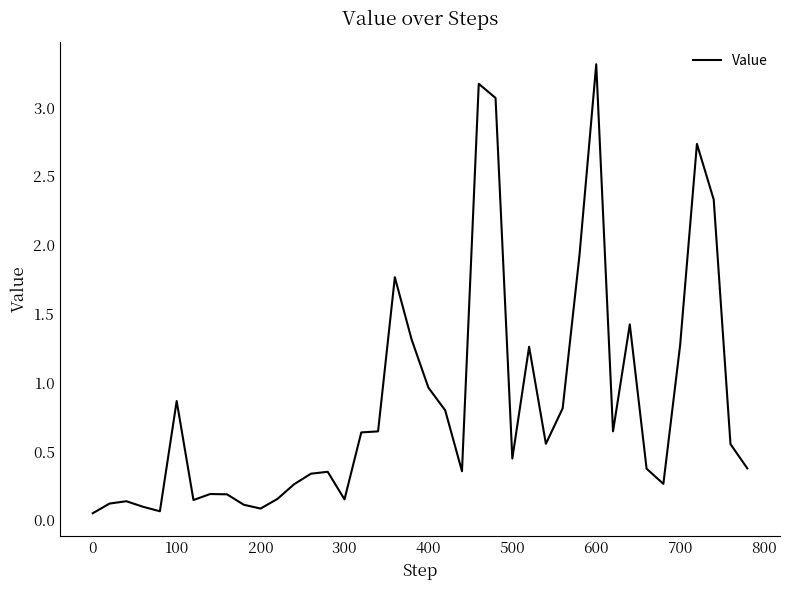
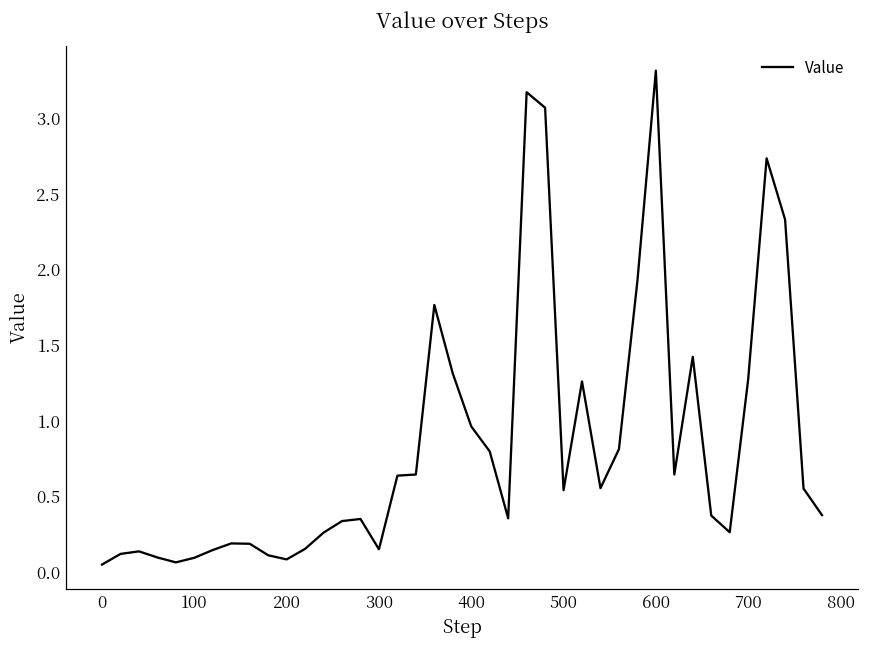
100: 0.87 -> 0.10
500: 0.45 -> 0.54
